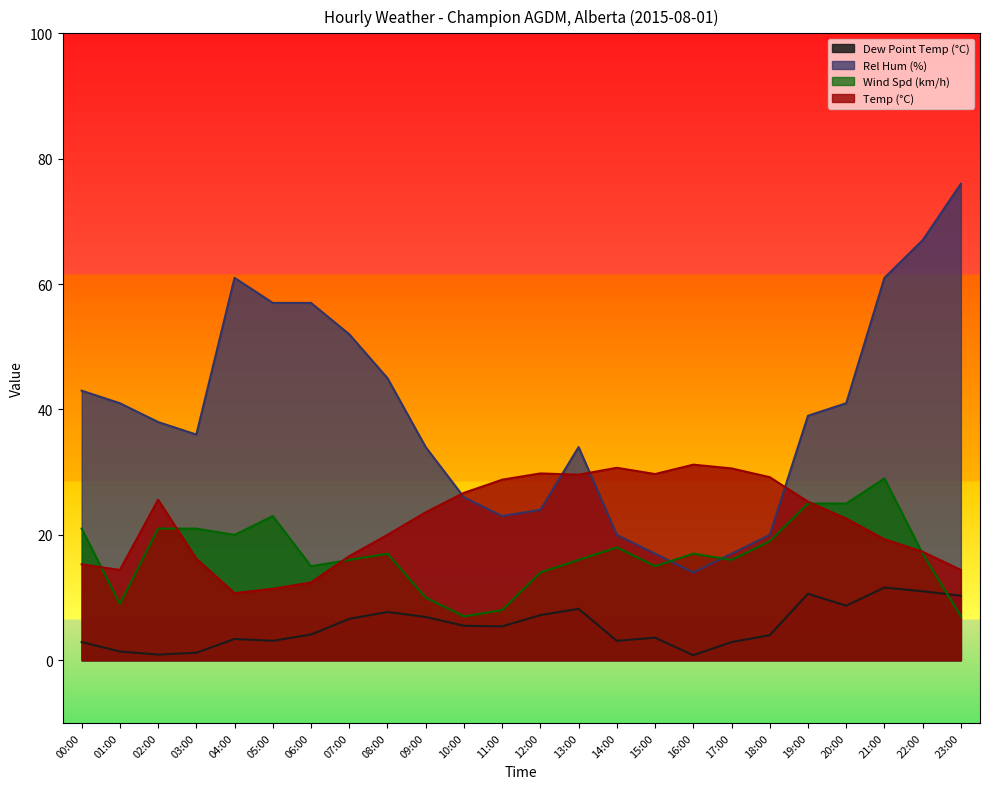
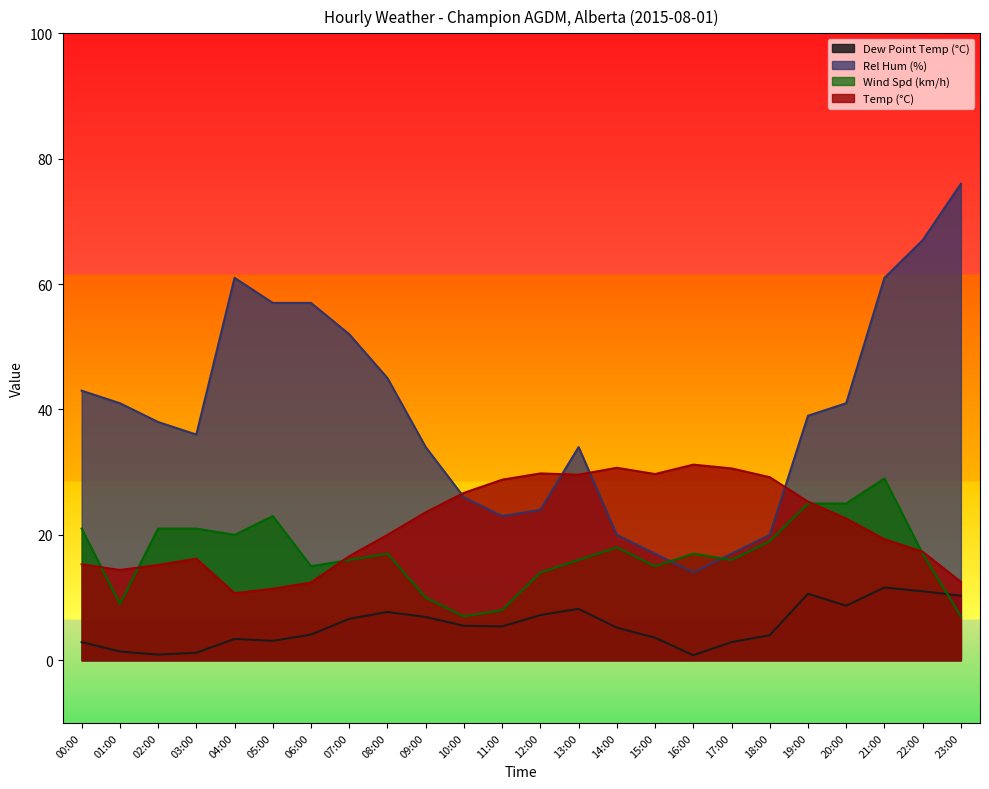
Temp (°C), 02:00: 26 -> 15
Dew Point Temp (°C), 14:00: 3 -> 5
Temp (°C), 23:00: 14 -> 13
